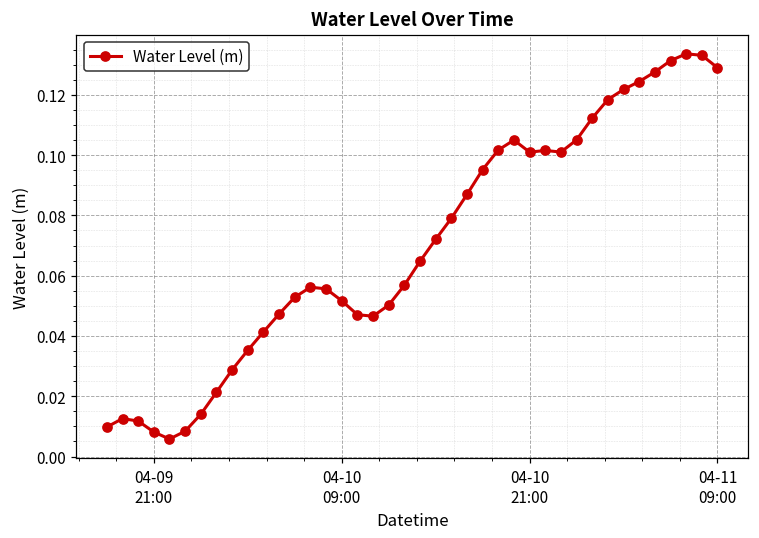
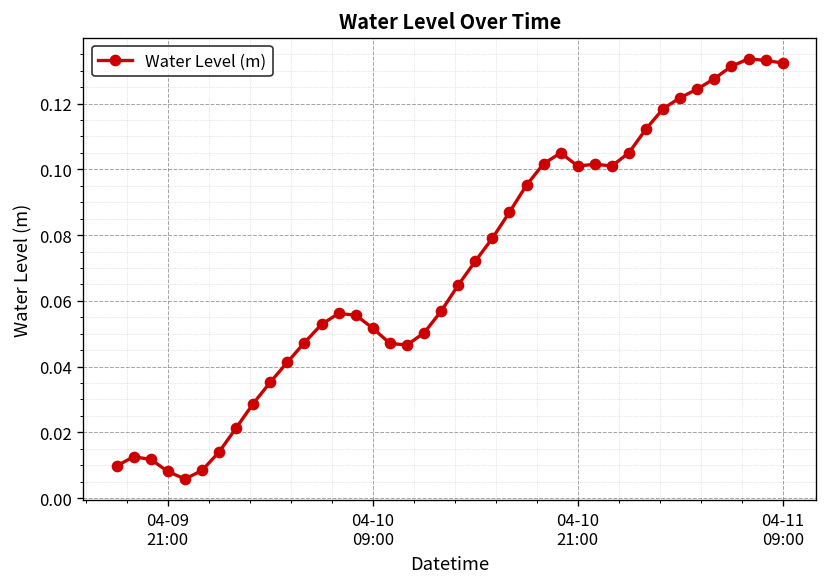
04-11 09:00: 0.129 -> 0.132
